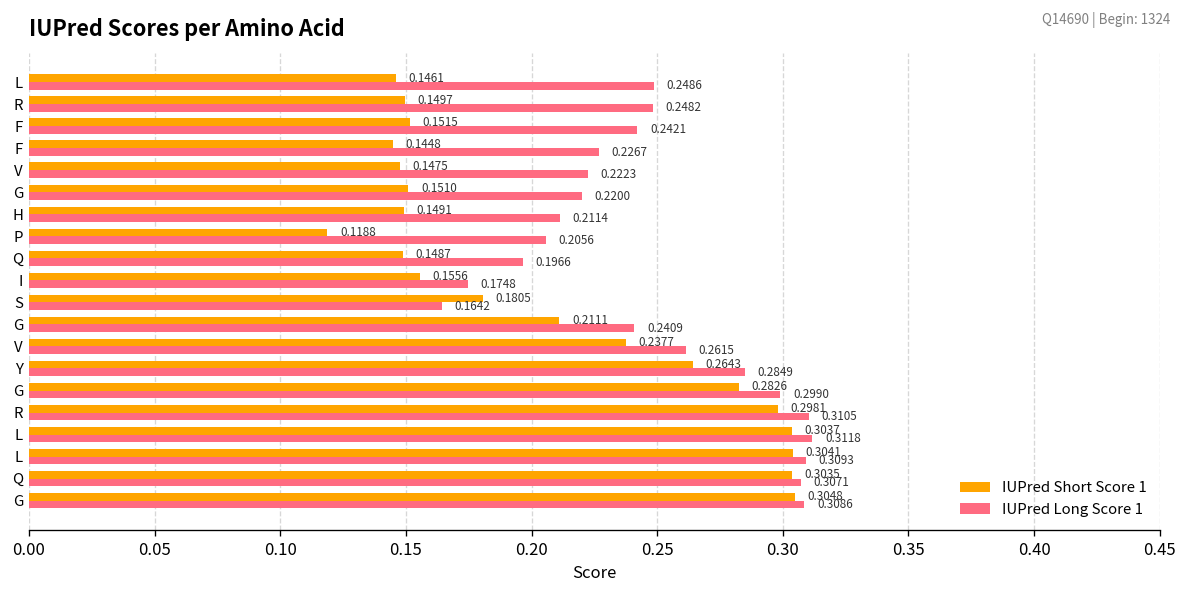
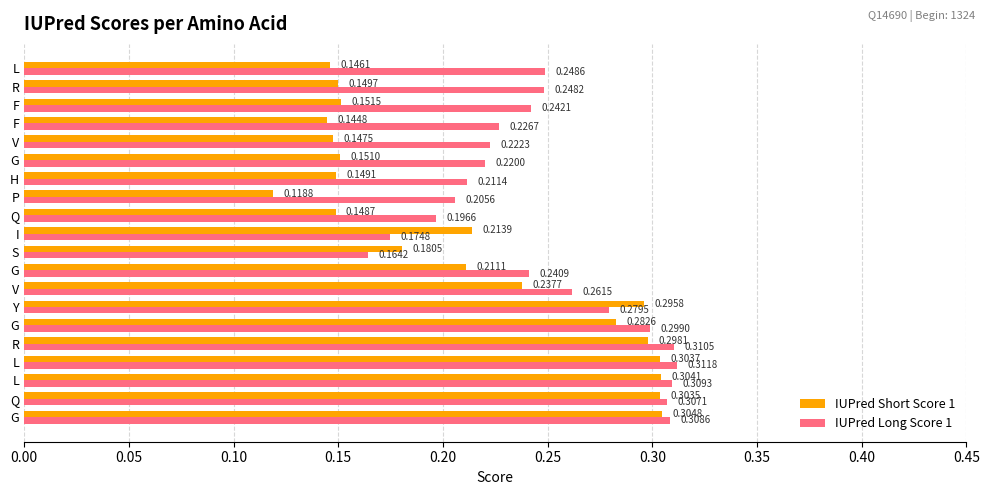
IUPred Short Score 1, I: 0.1556 -> 0.2139
IUPred Short Score 1, Y: 0.2643 -> 0.2958
IUPred Long Score 1, Y: 0.2849 -> 0.2795
